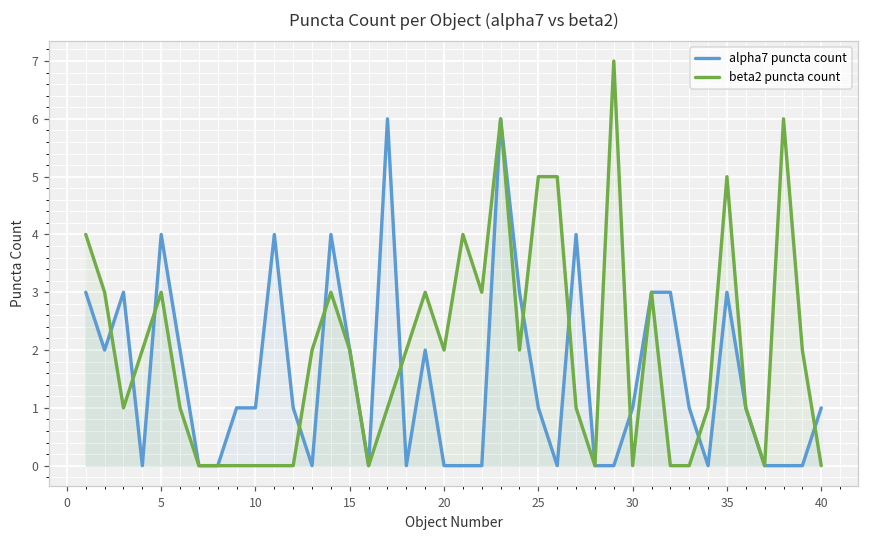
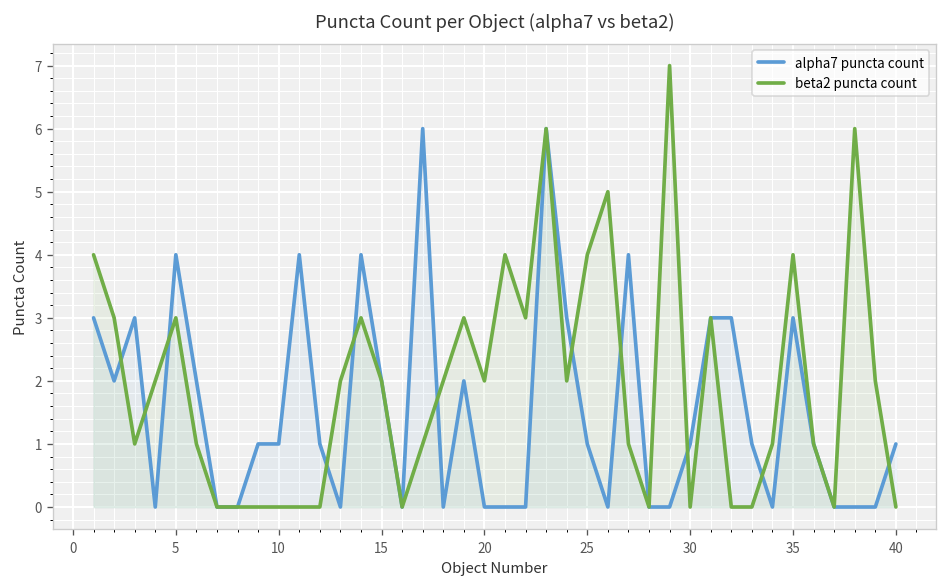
beta2 puncta count, 25: 5 -> 4
beta2 puncta count, 35: 5 -> 4
